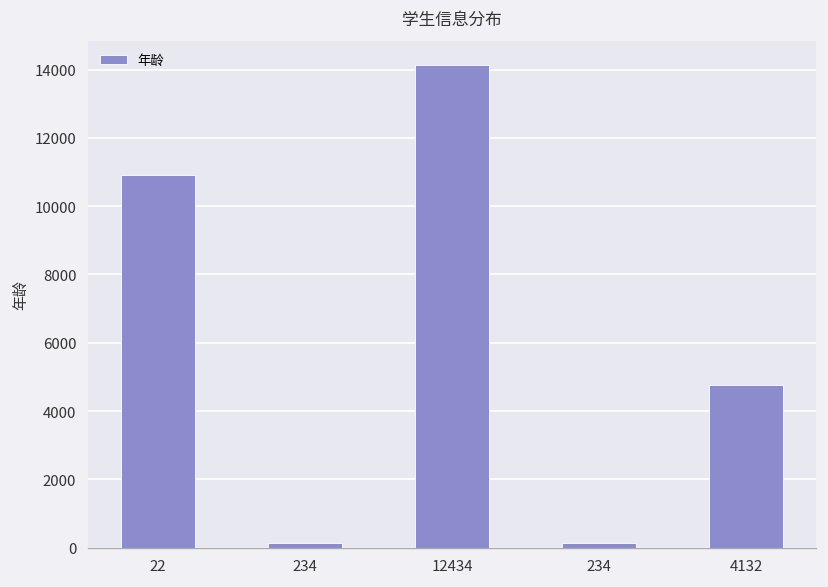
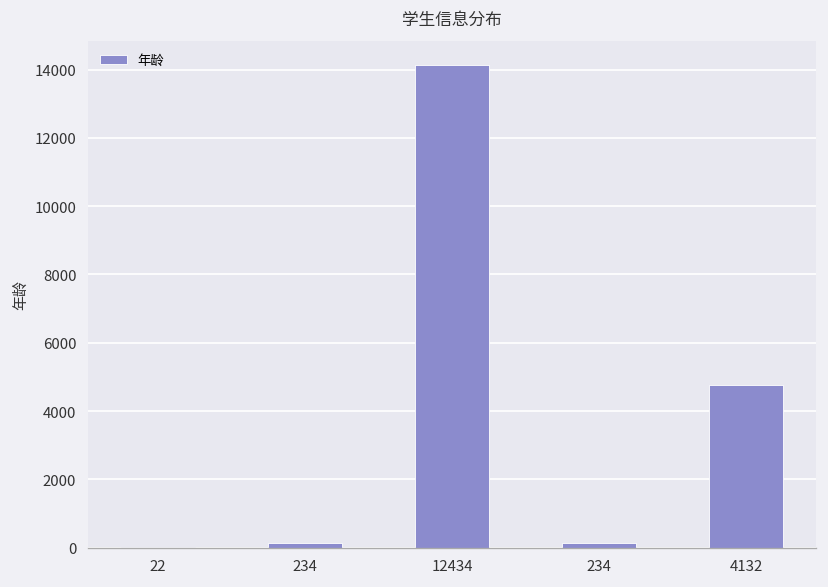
22: 10900 -> 0
